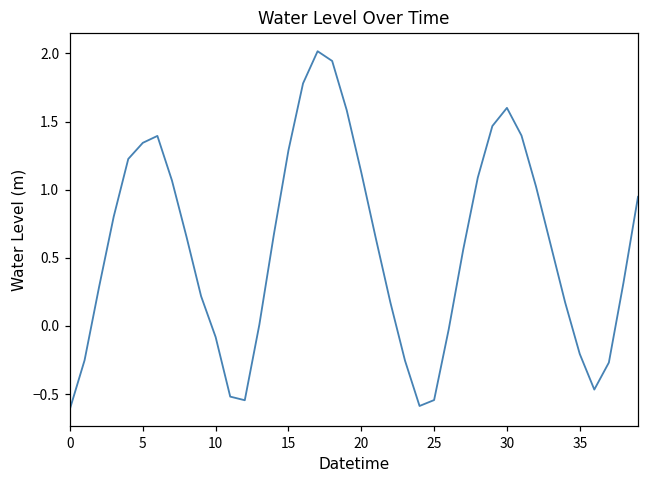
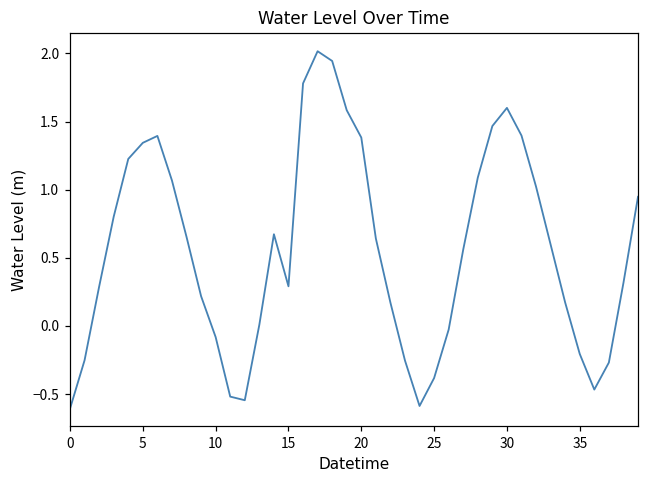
15: 1.29 -> 0.29
20: 1.13 -> 1.38
25: -0.54 -> -0.38
